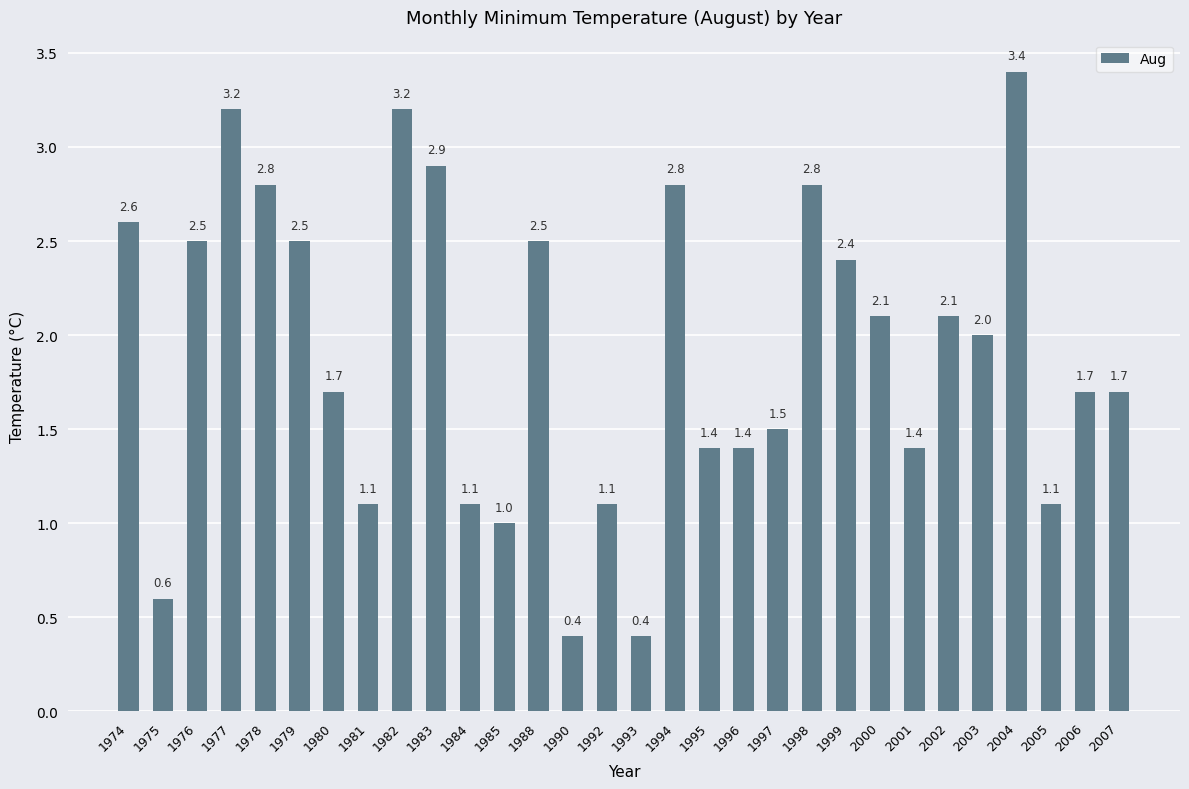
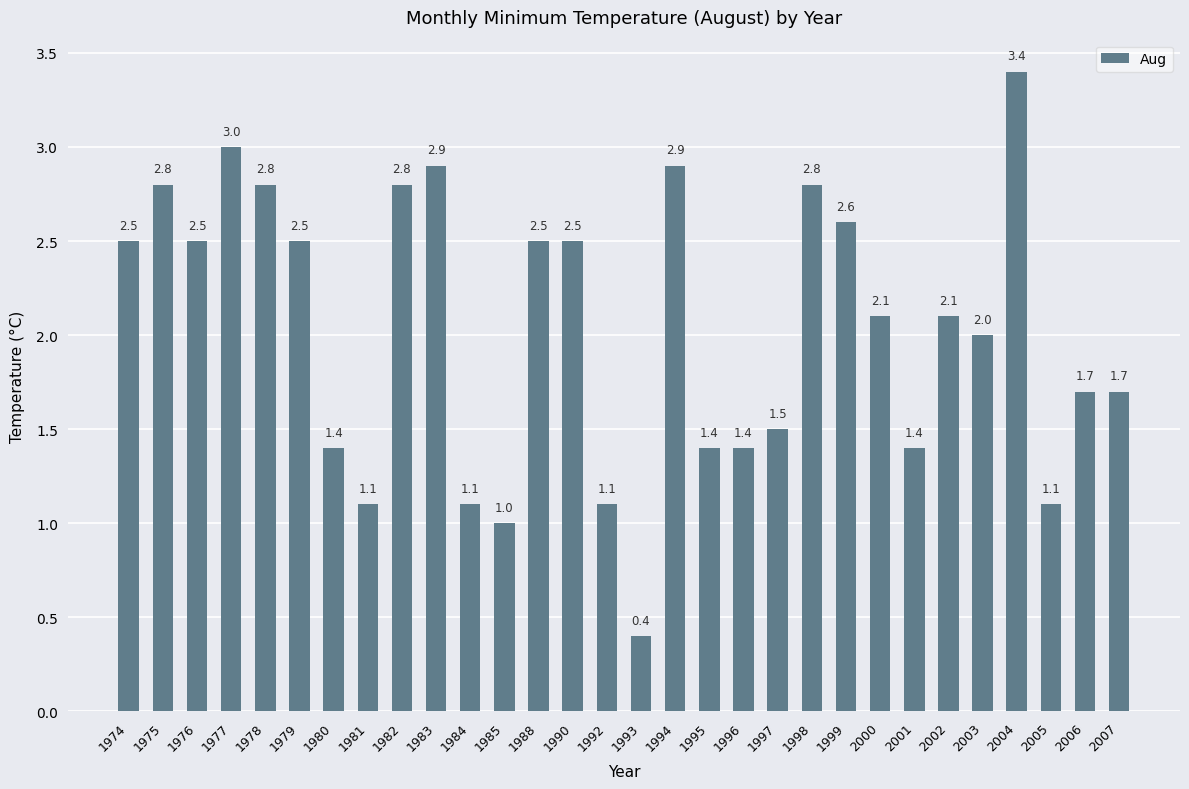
1974: 2.6 -> 2.5
1975: 0.6 -> 2.8
1977: 3.2 -> 3.0
1980: 1.7 -> 1.4
1982: 3.2 -> 2.8
1990: 0.4 -> 2.5
1994: 2.8 -> 2.9
1999: 2.4 -> 2.6
